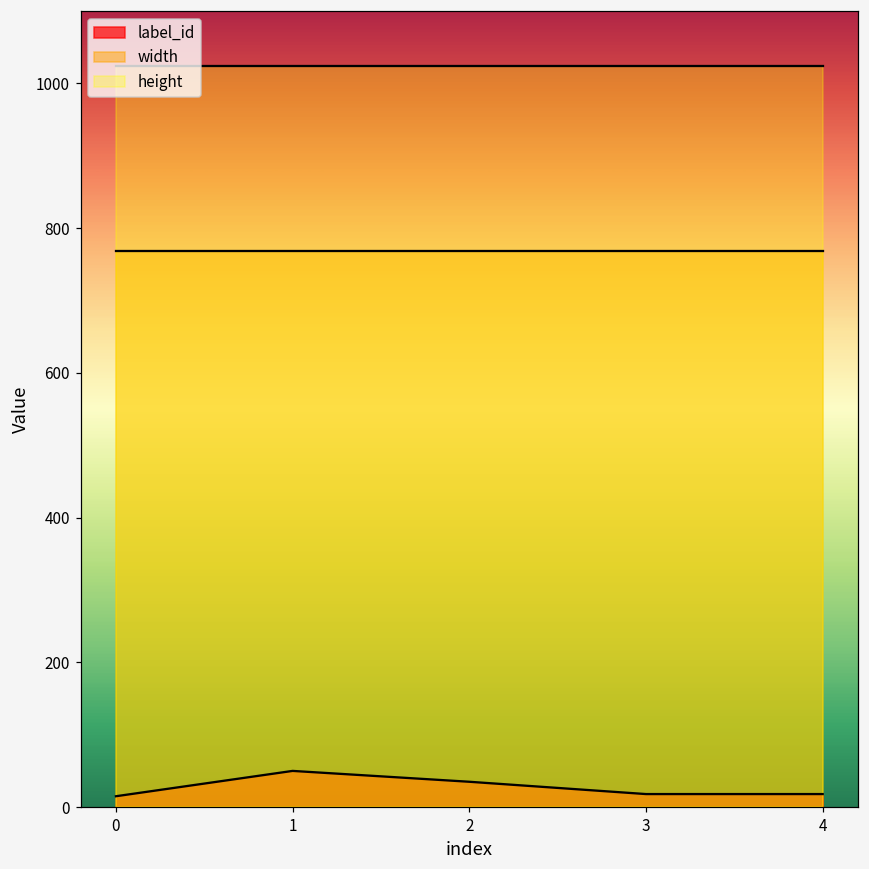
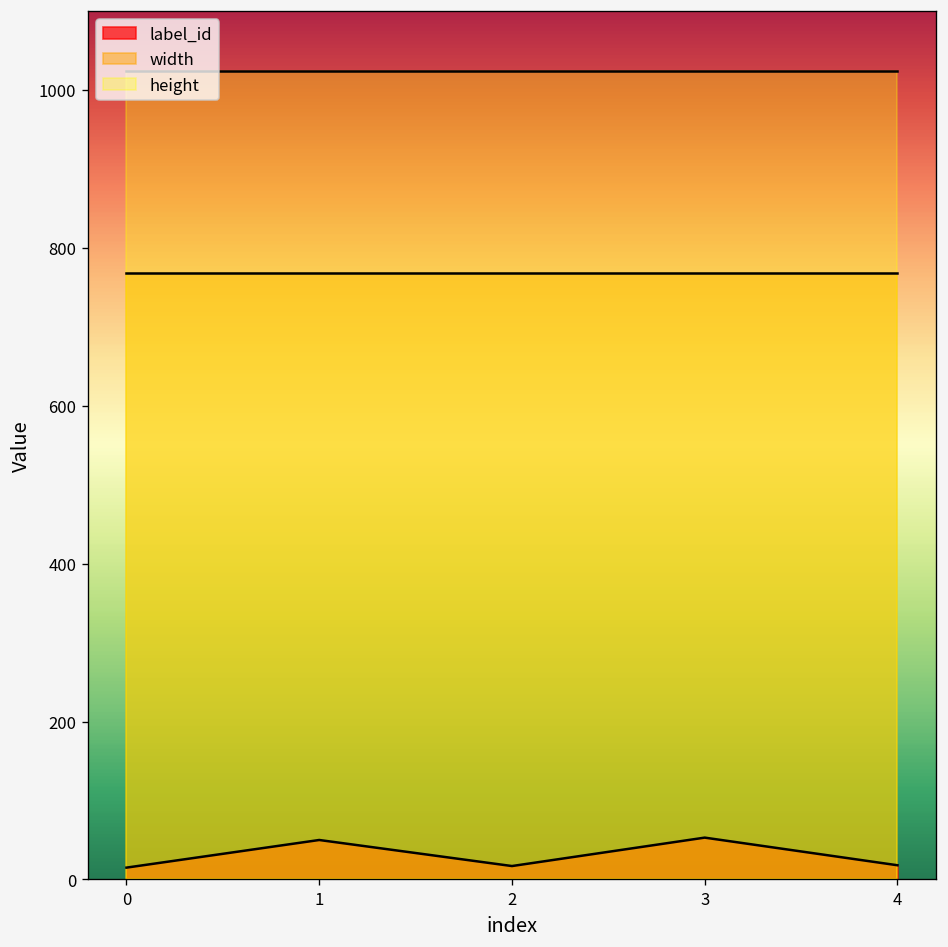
label_id, 2: 40 -> 20
label_id, 3: 20 -> 50
